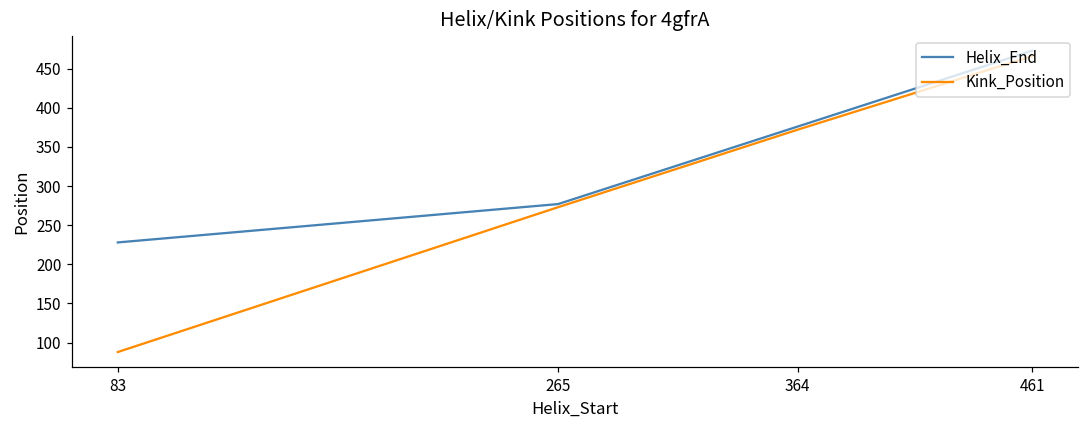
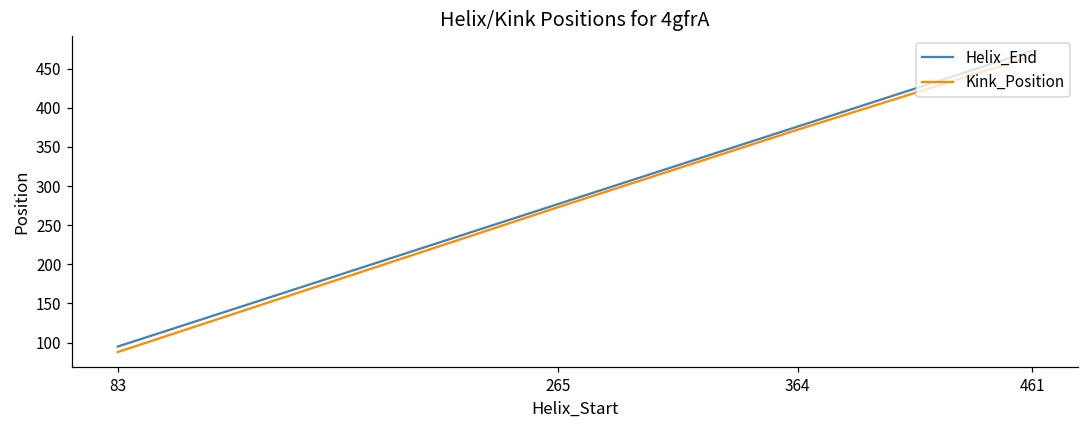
Helix_End, 83: 230 -> 100
